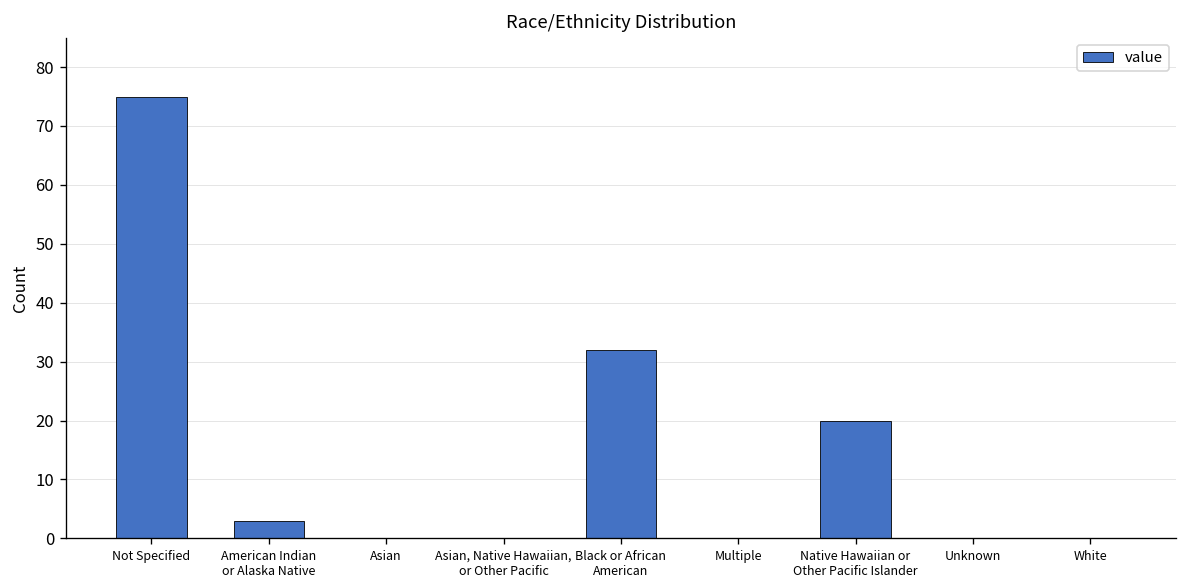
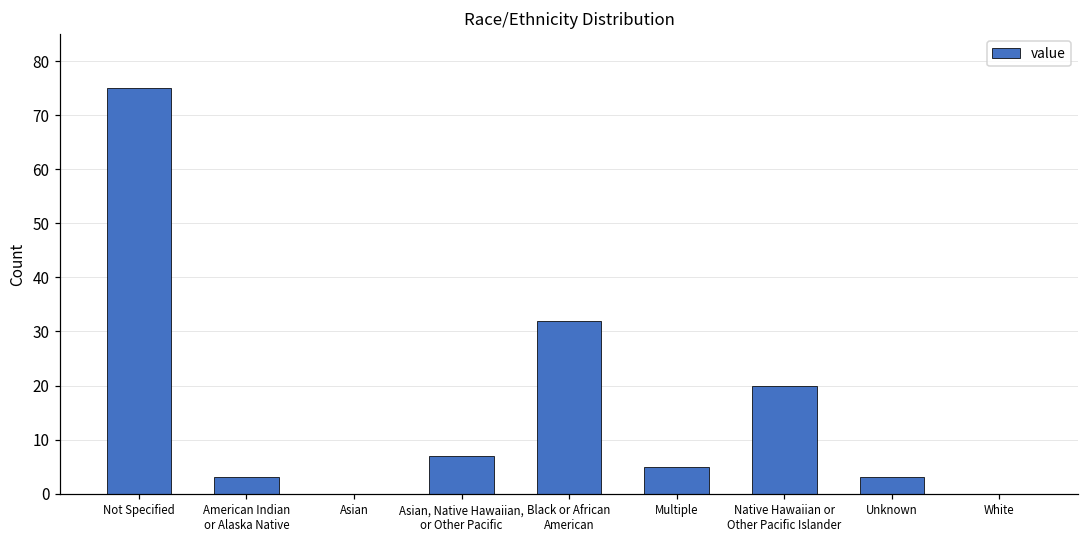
Asian, Native Hawaiian, or Other Pacific: 0 -> 7
Multiple: 0 -> 5
Unknown: 0 -> 3
